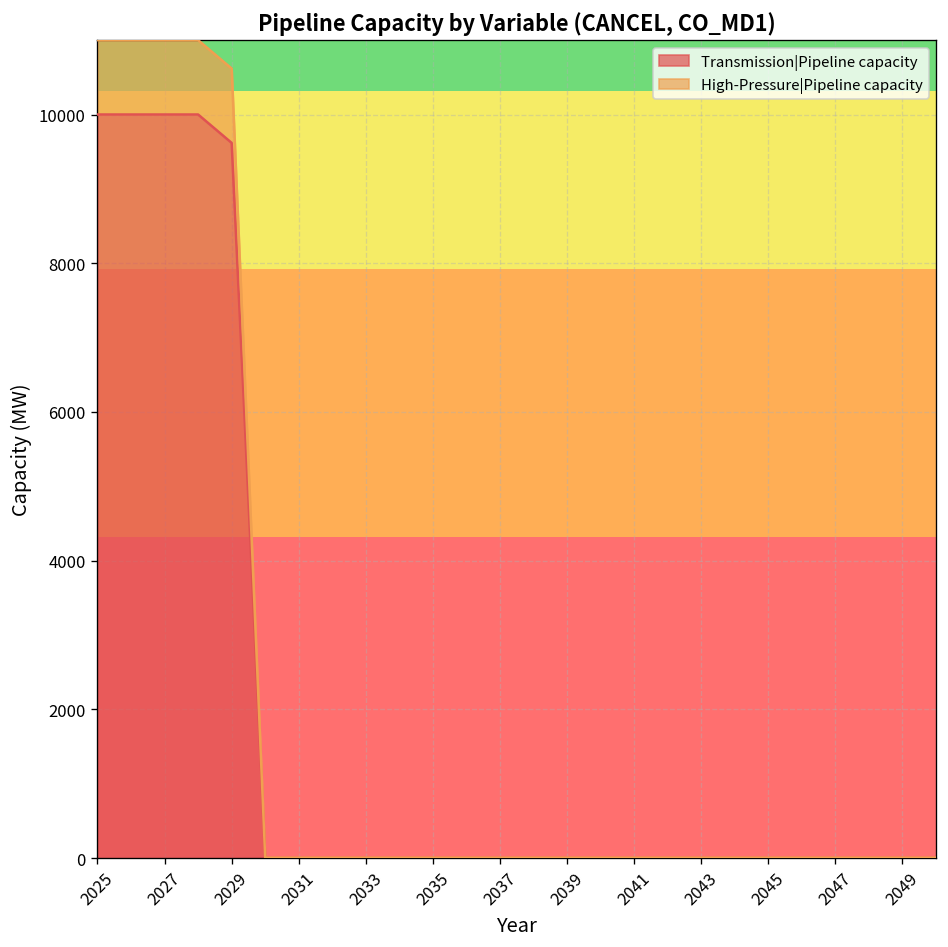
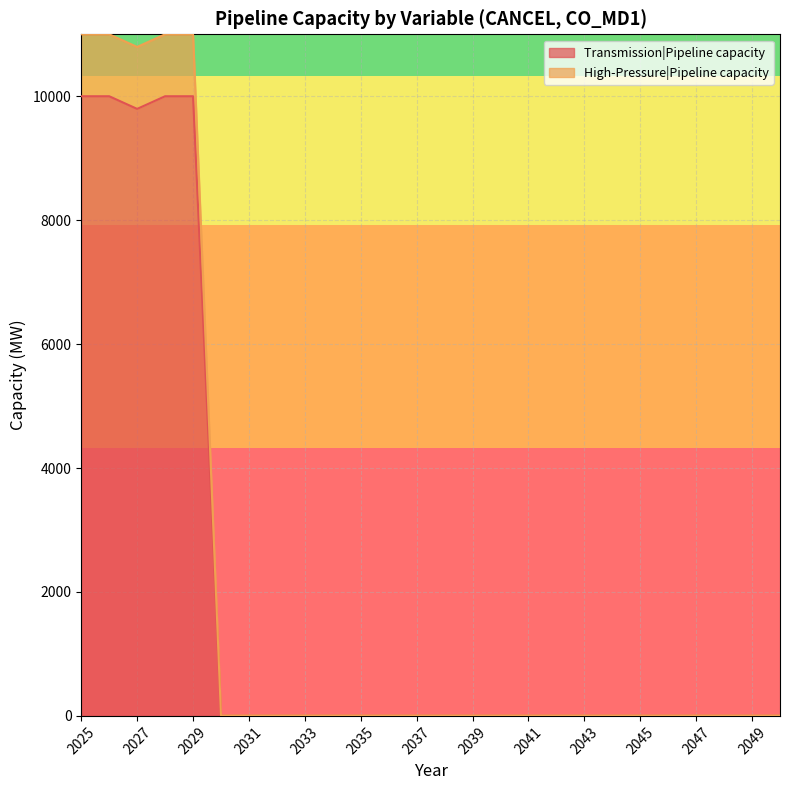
Transmission|Pipeline capacity, 2027: 10000 -> 9800
Transmission|Pipeline capacity, 2029: 9600 -> 10000
